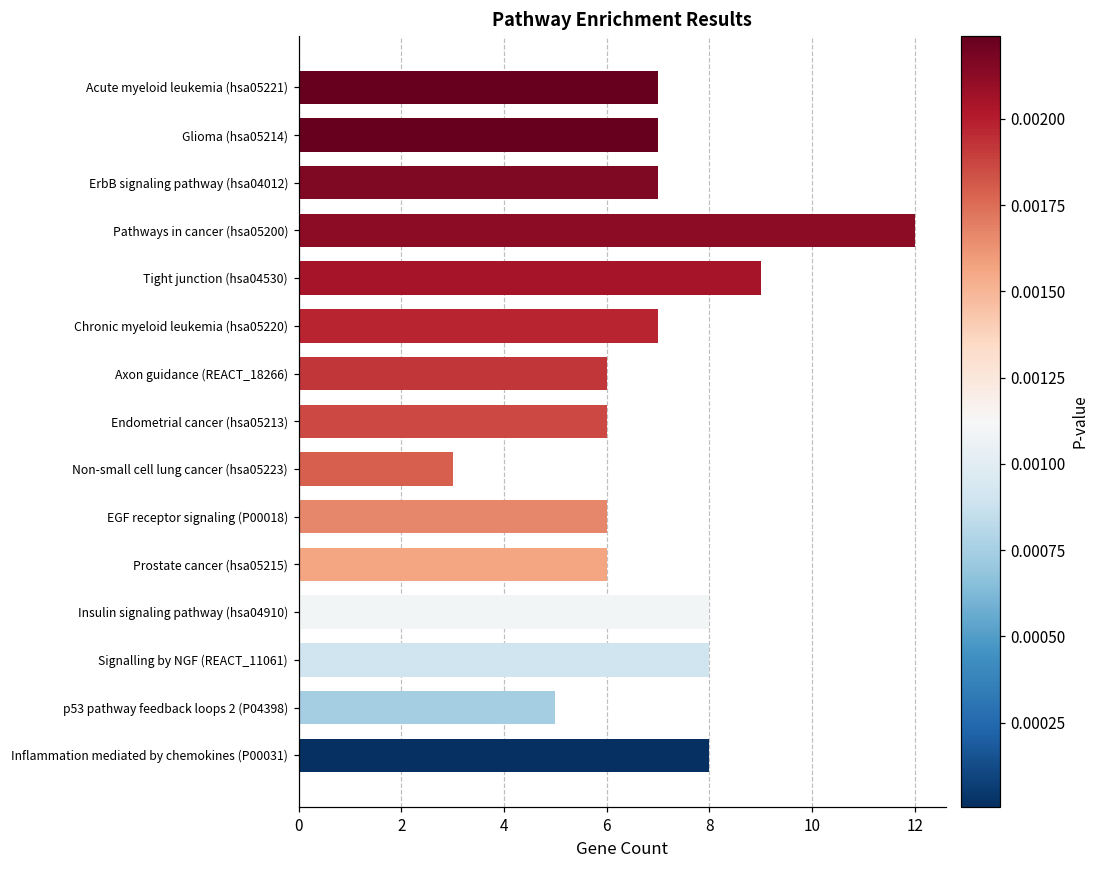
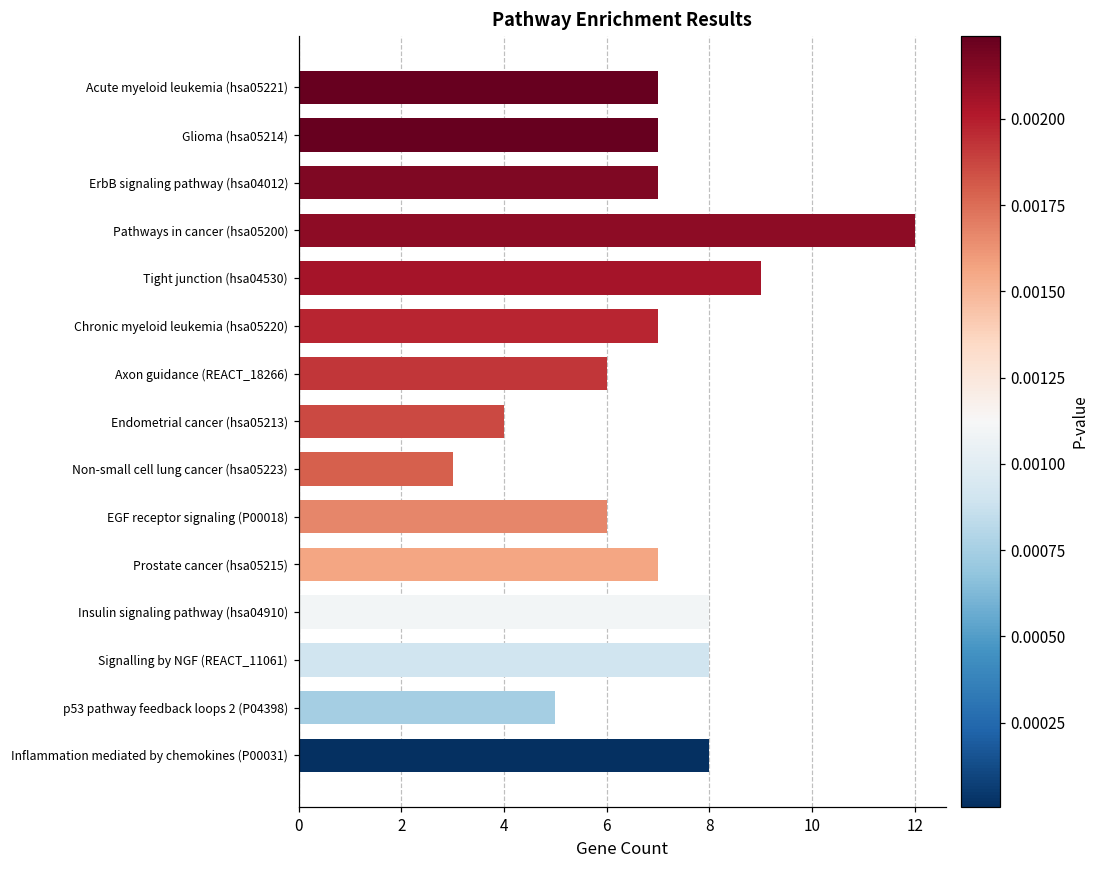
Endometrial cancer (hsa05213): 6 -> 4
Prostate cancer (hsa05215): 6 -> 7
